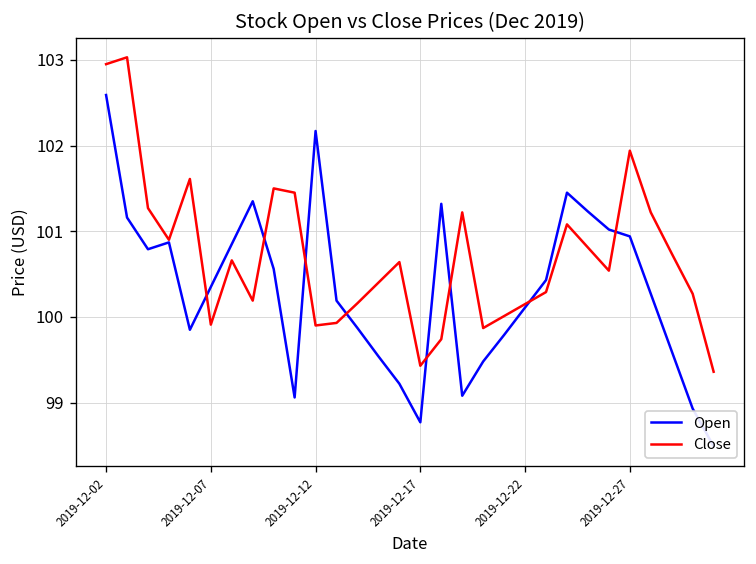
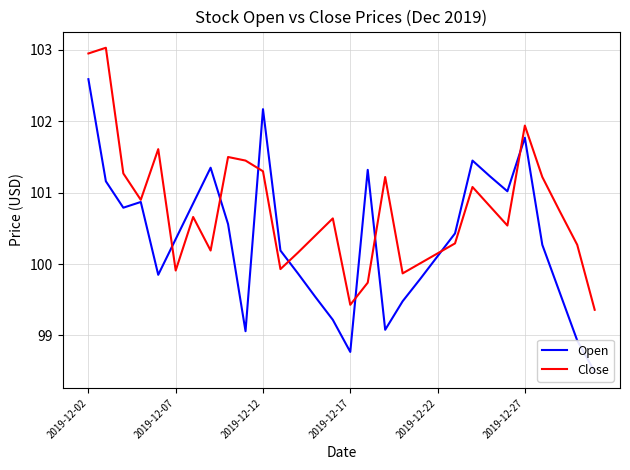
Close, 2019-12-12: 99.9 -> 101.3
Open, 2019-12-27: 100.9 -> 101.8
